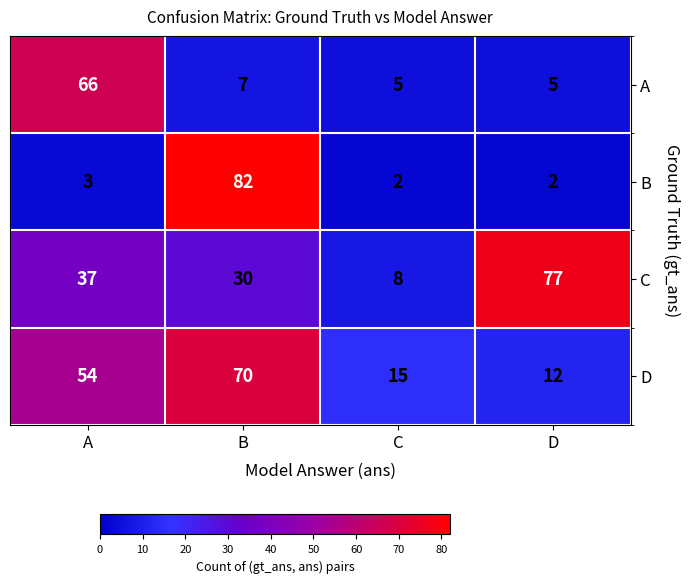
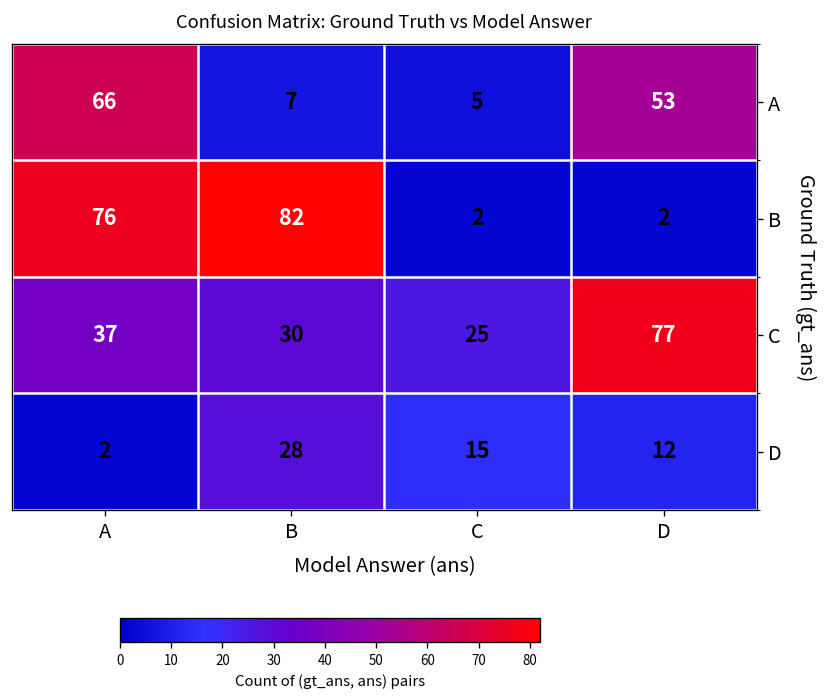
A, D: 5 -> 53
B, A: 3 -> 76
C, C: 8 -> 25
D, A: 54 -> 2
D, B: 70 -> 28
